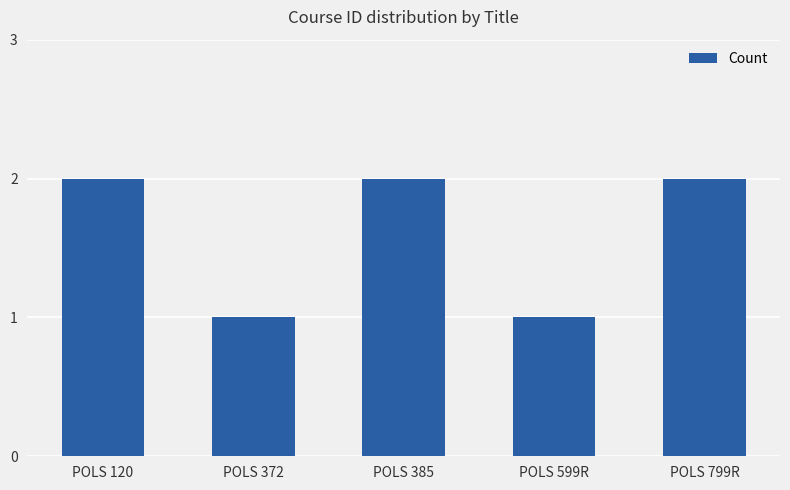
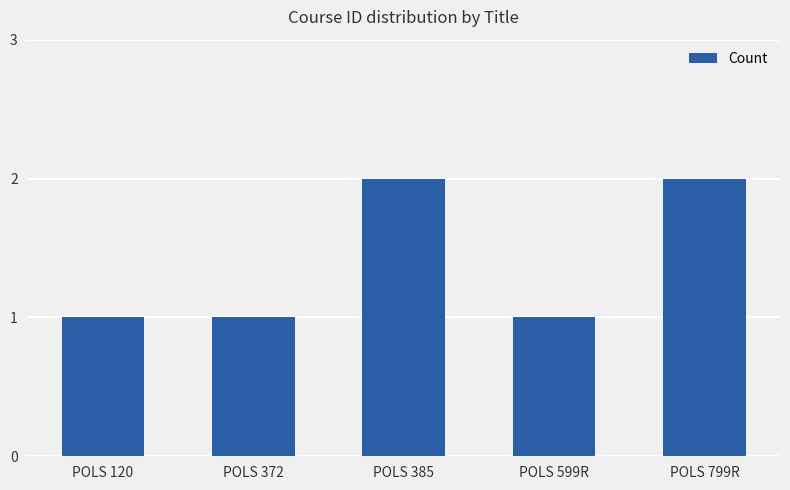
POLS 120: 2 -> 1
